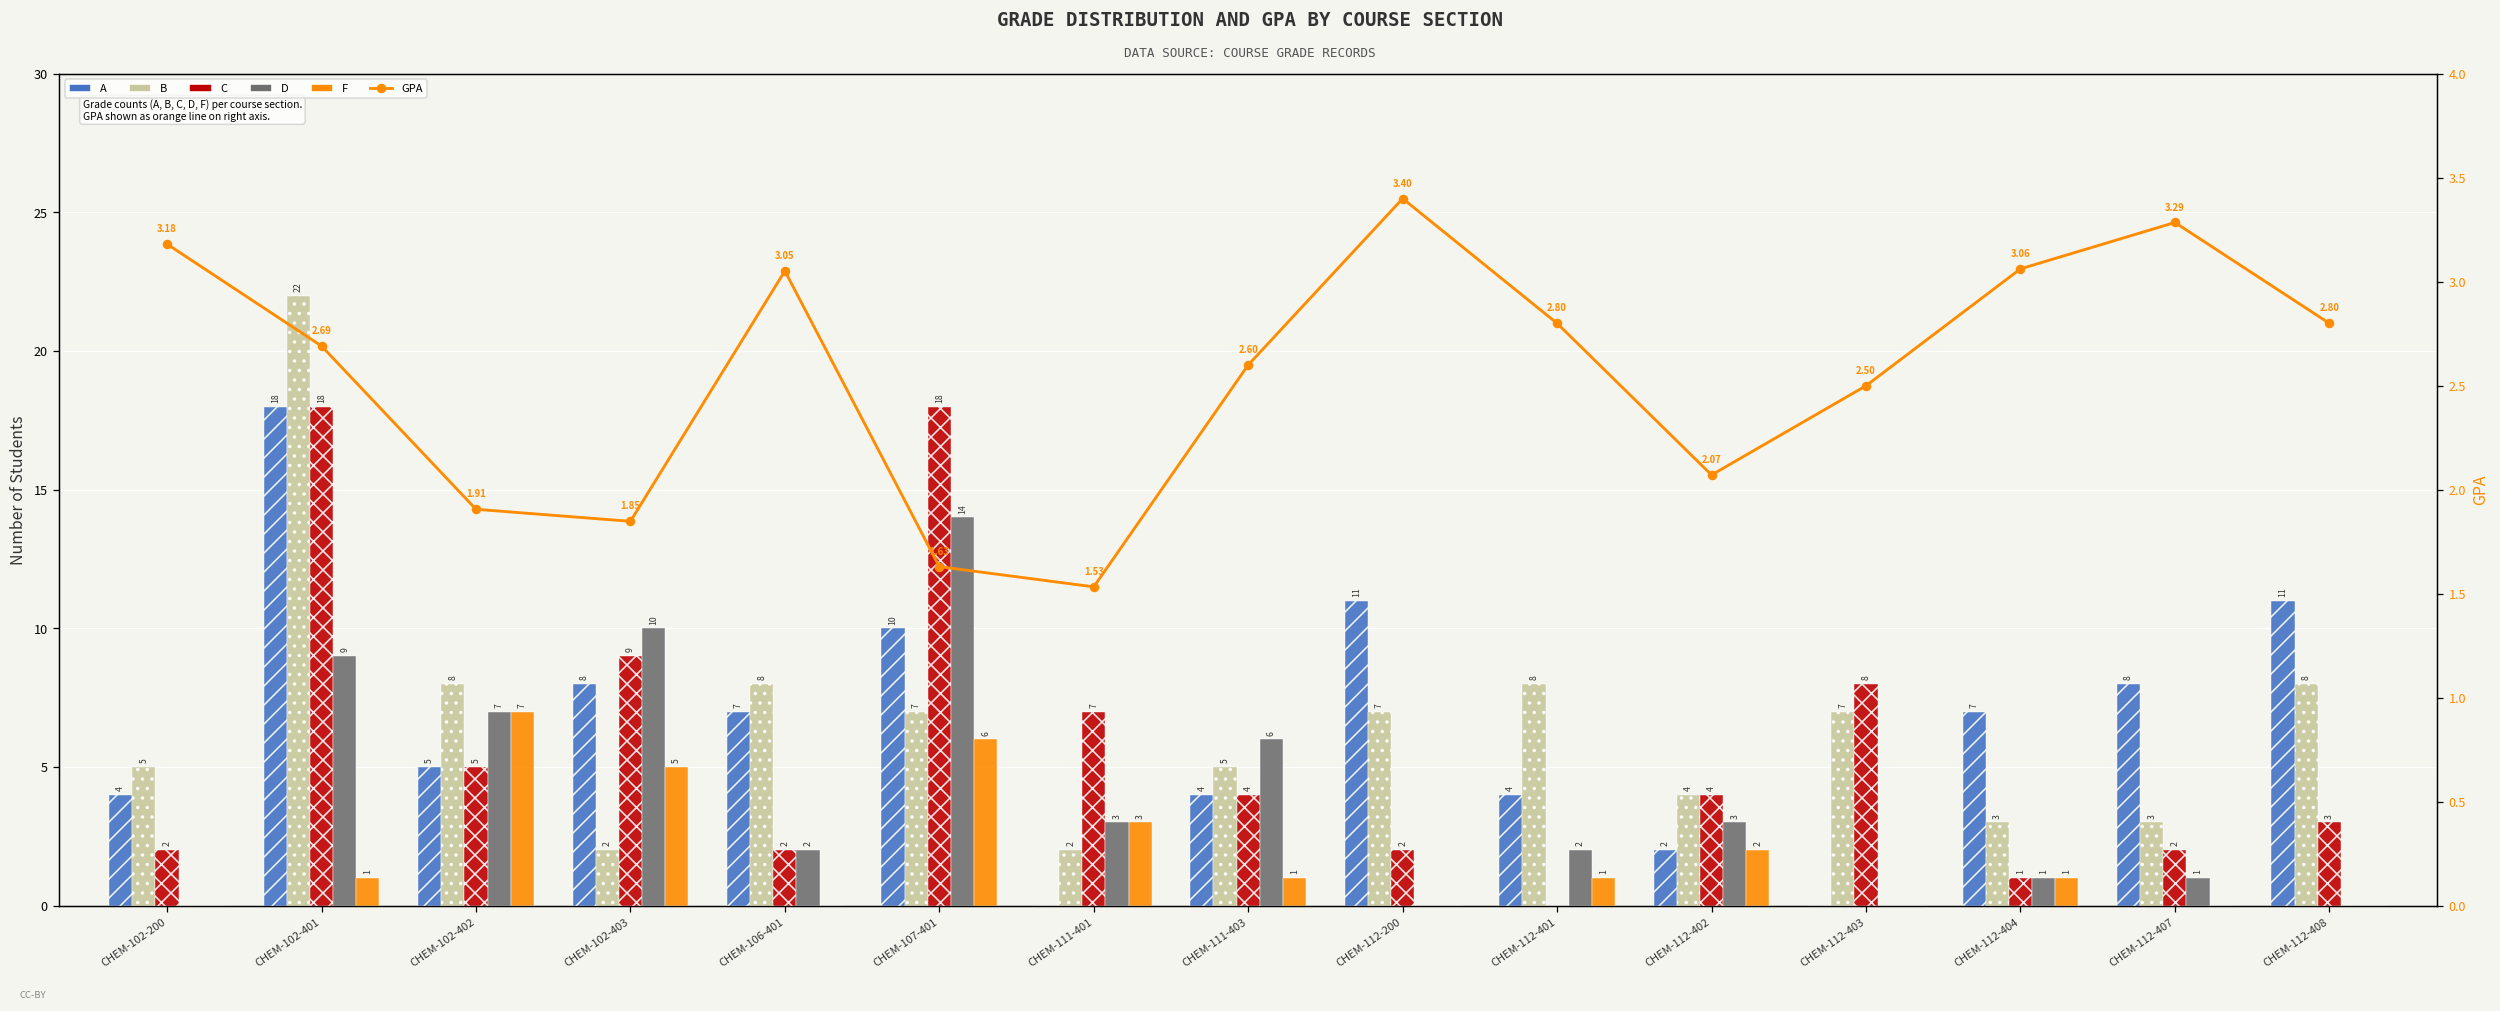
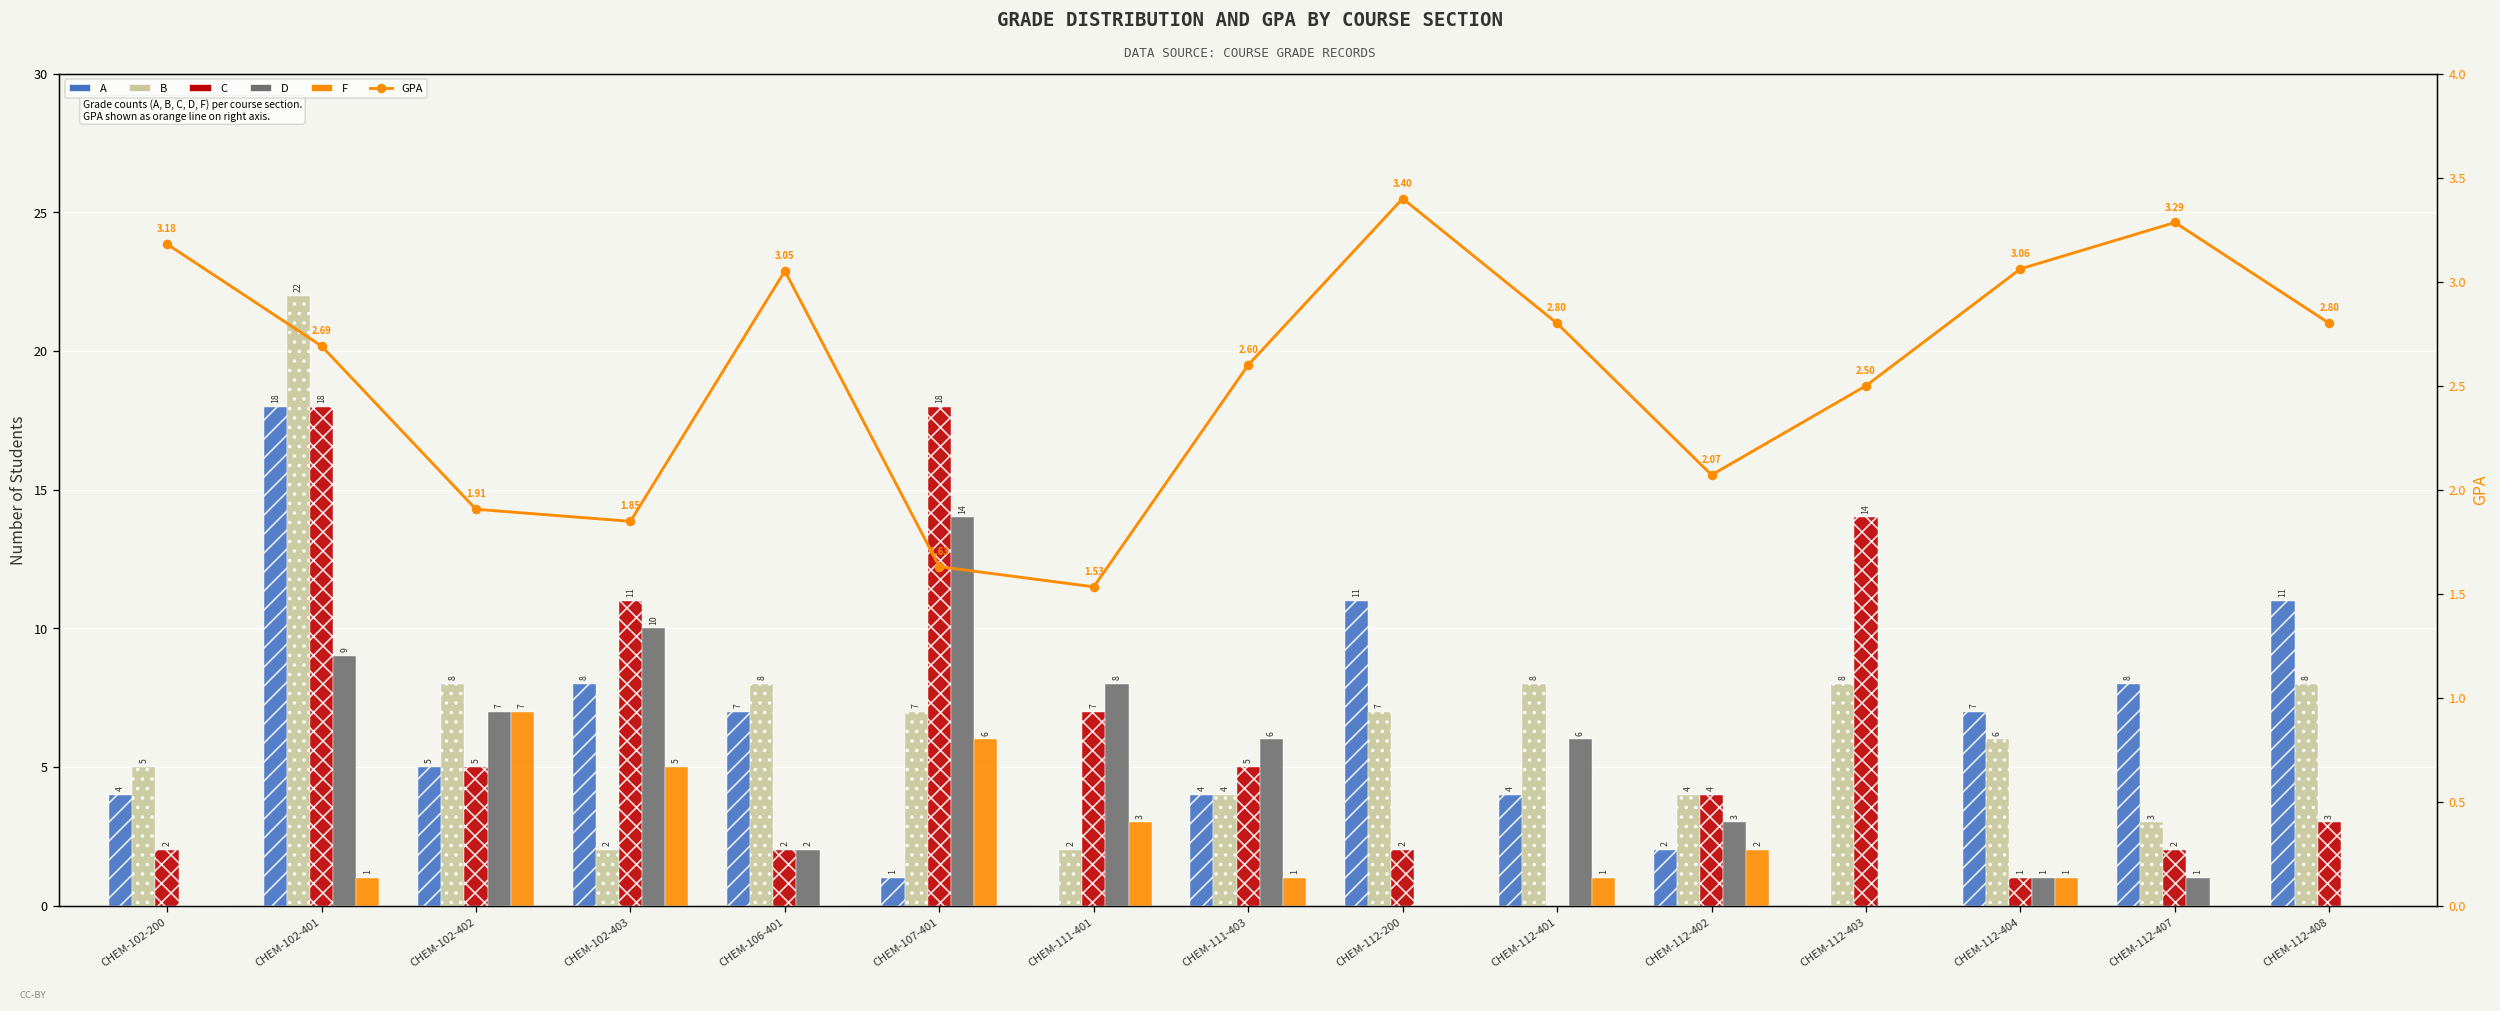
C, CHEM-102-403: 9 -> 11
A, CHEM-107-401: 10 -> 1
D, CHEM-111-401: 3 -> 8
B, CHEM-111-403: 5 -> 4
C, CHEM-111-403: 4 -> 5
D, CHEM-112-401: 2 -> 6
B, CHEM-112-403: 7 -> 8
C, CHEM-112-403: 8 -> 14
B, CHEM-112-404: 3 -> 6
